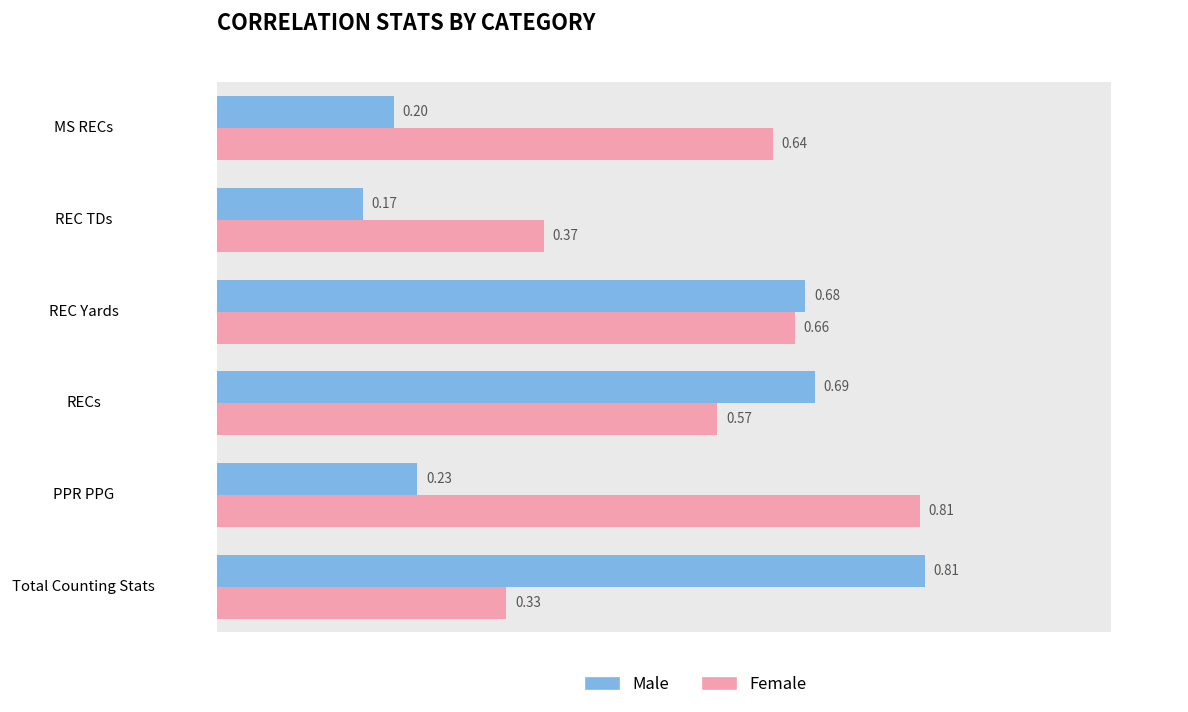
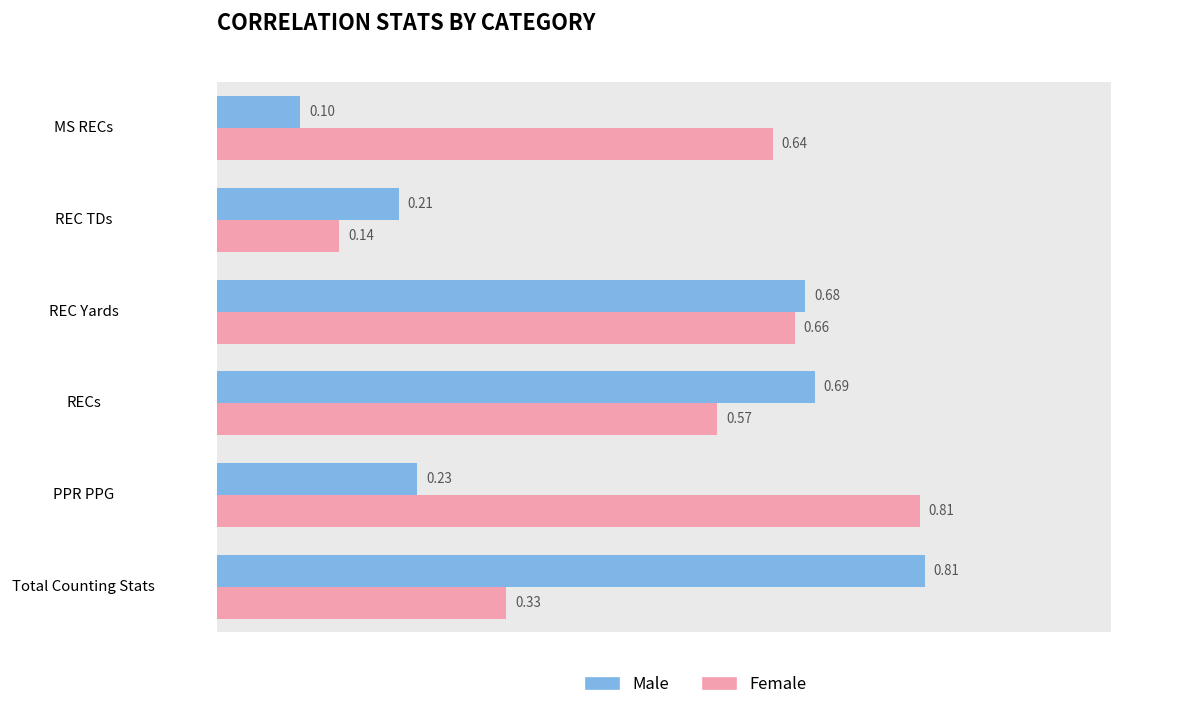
Male, MS RECs: 0.20 -> 0.10
Male, REC TDs: 0.17 -> 0.21
Female, REC TDs: 0.37 -> 0.14
